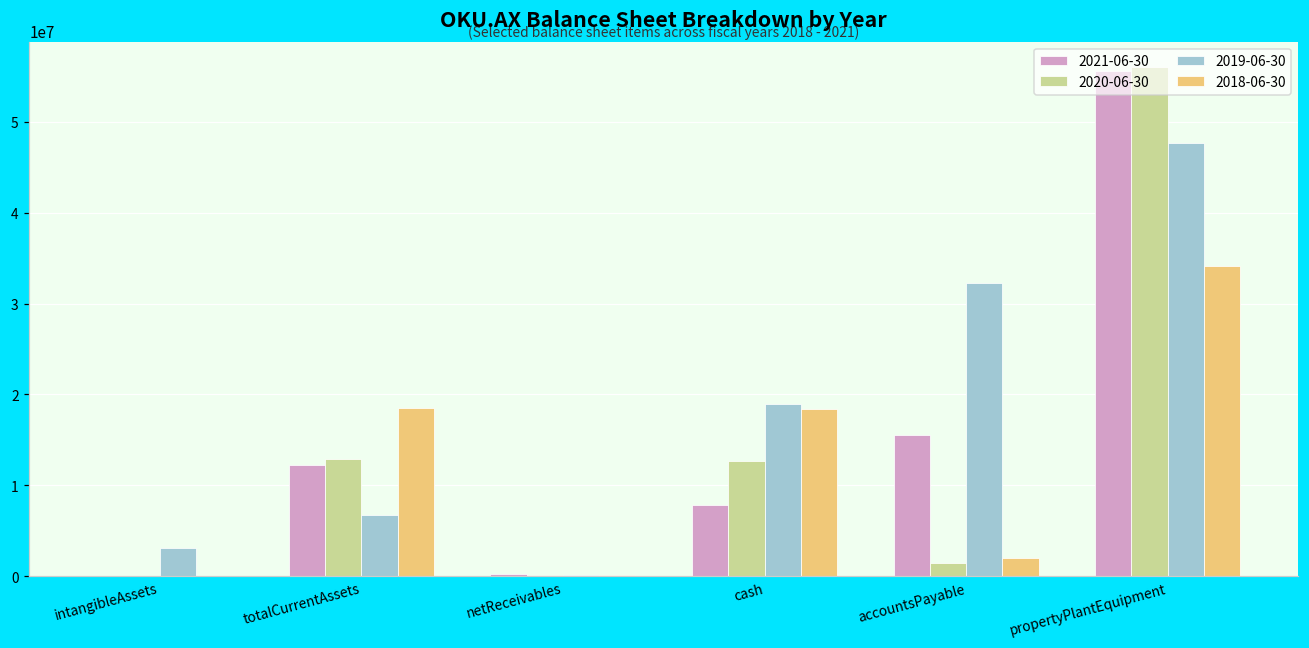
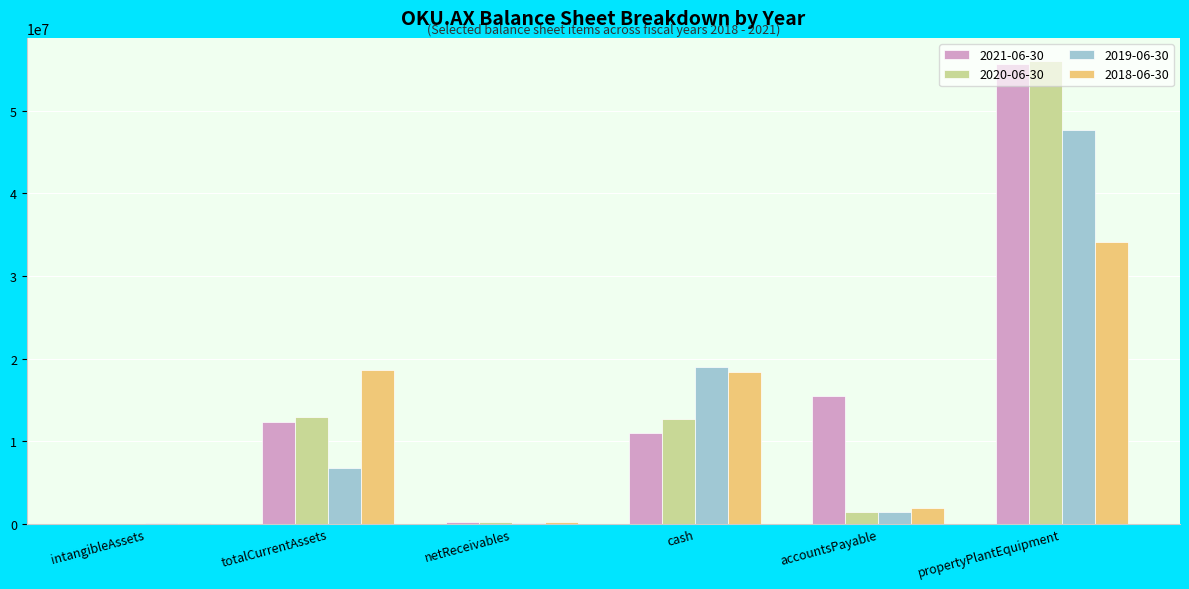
2019-06-30, intangibleAssets: 3000000 -> 0
2021-06-30, cash: 8000000 -> 11000000
2019-06-30, accountsPayable: 32000000 -> 1000000
